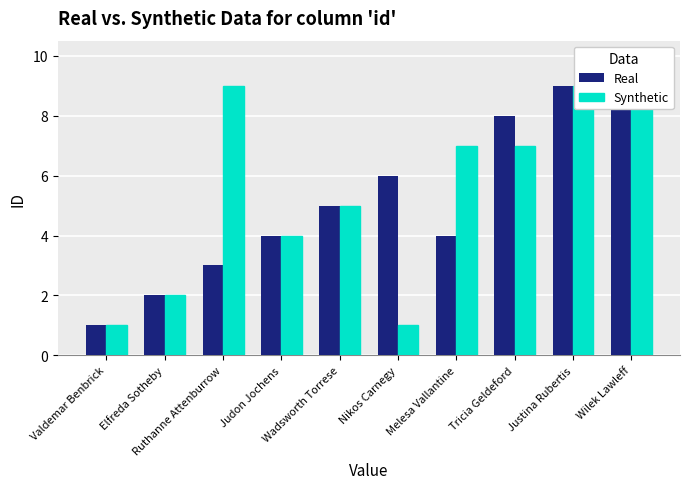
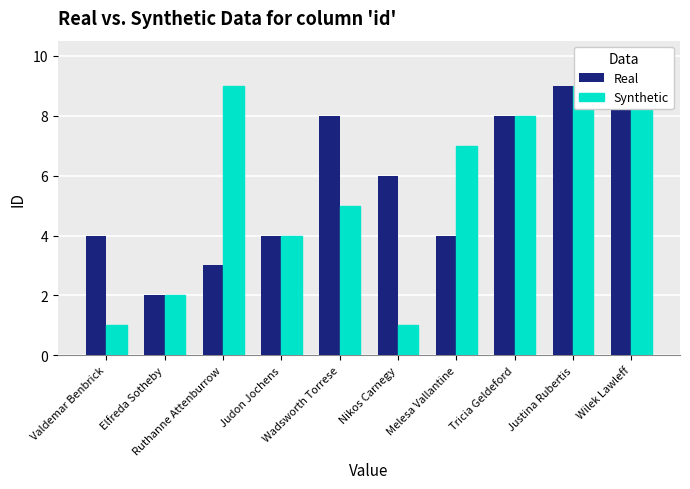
Real, Valdemar Benbrick: 1 -> 4
Real, Wadsworth Torrese: 5 -> 8
Synthetic, Tricia Geldeford: 7 -> 8
